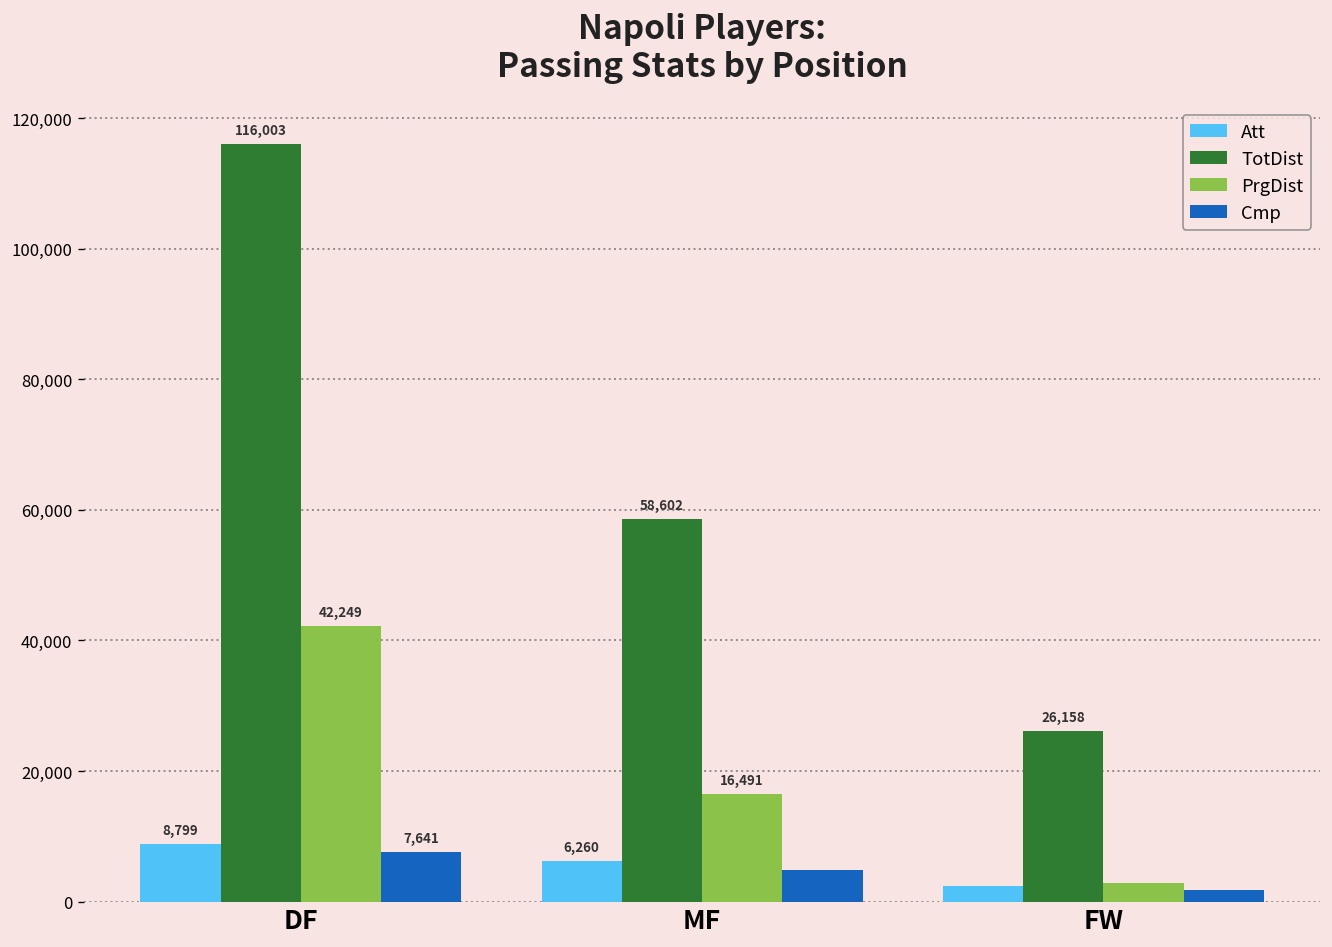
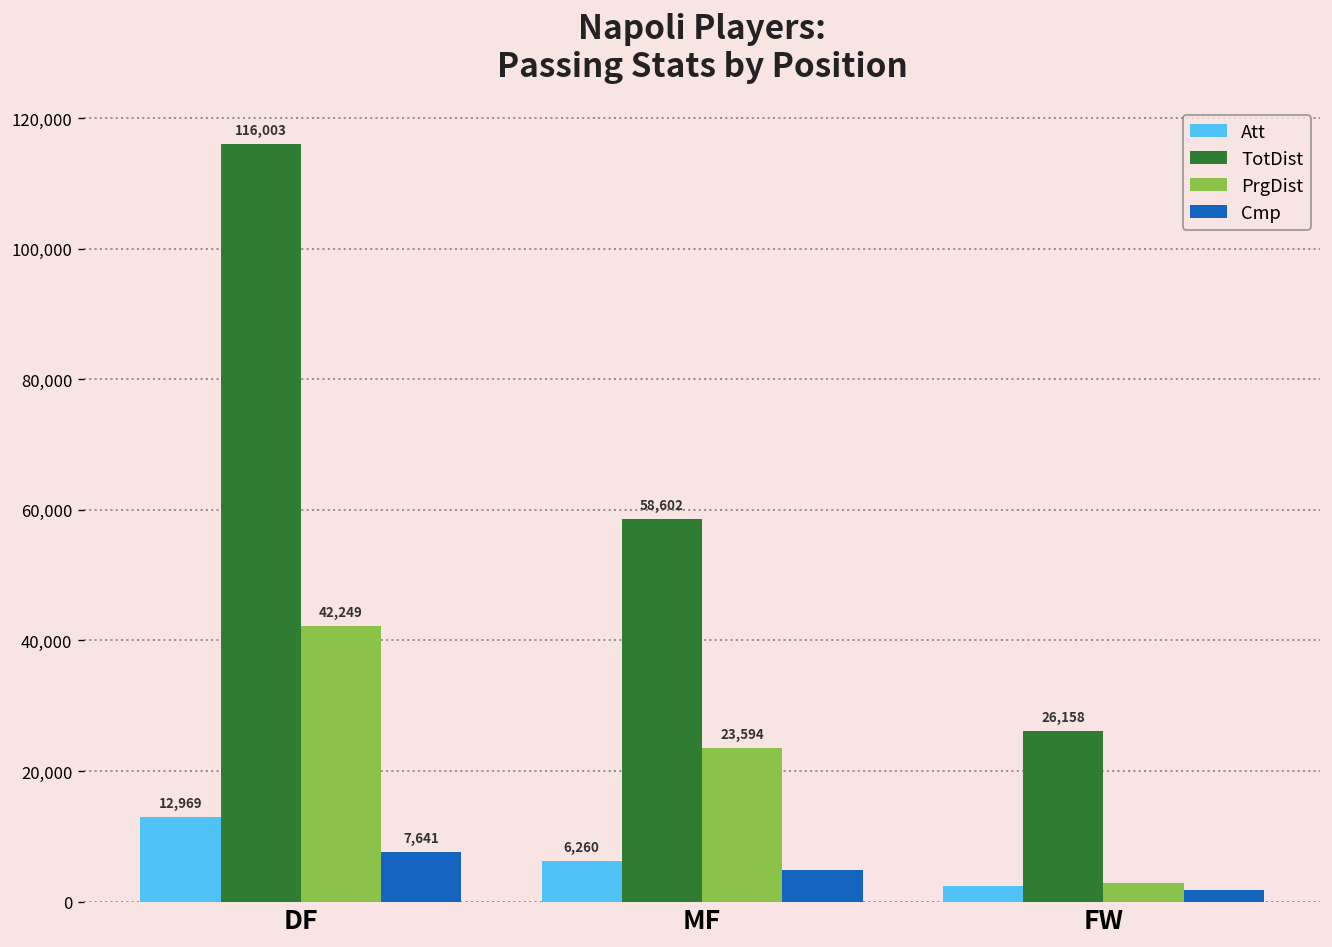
Att, DF: 8,799 -> 12,969
PrgDist, MF: 16,491 -> 23,594
